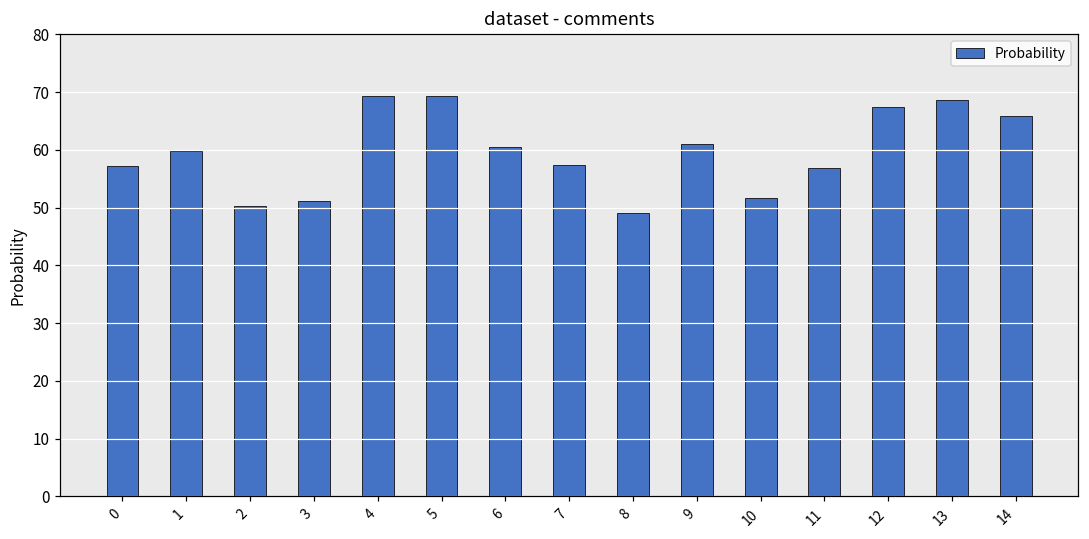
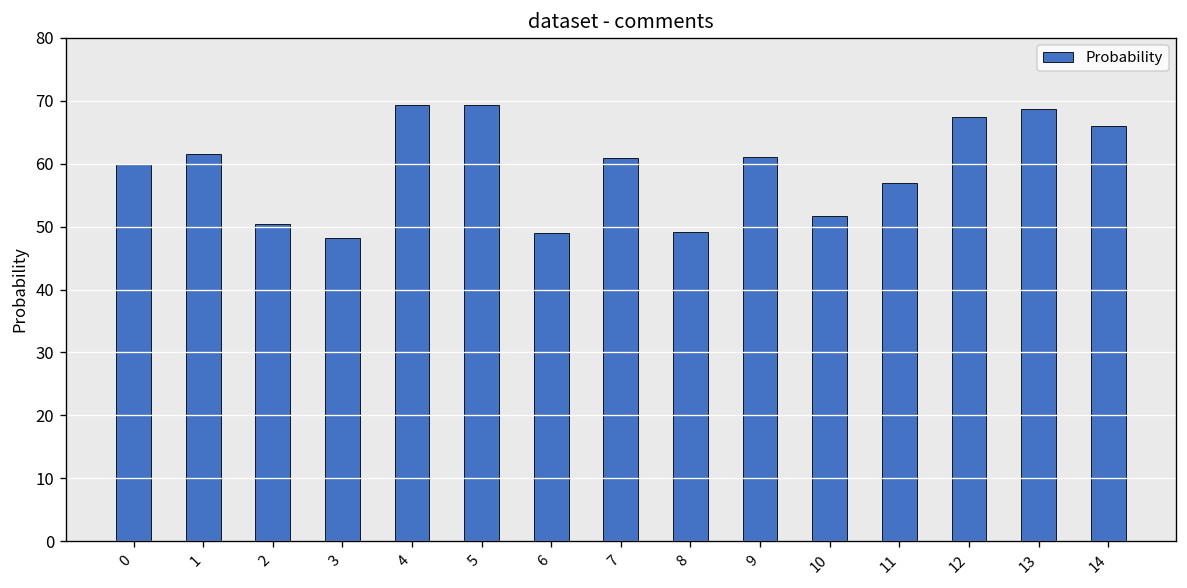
0: 57 -> 60
1: 60 -> 61
3: 51 -> 48
6: 61 -> 49
7: 57 -> 61
